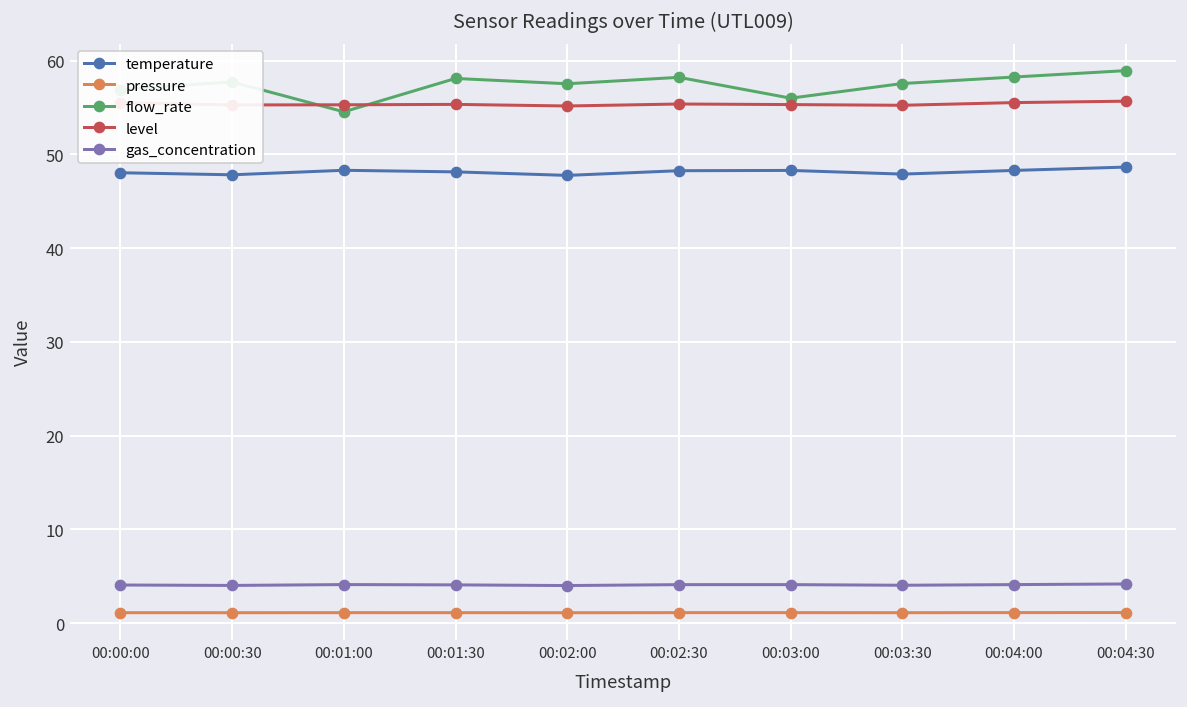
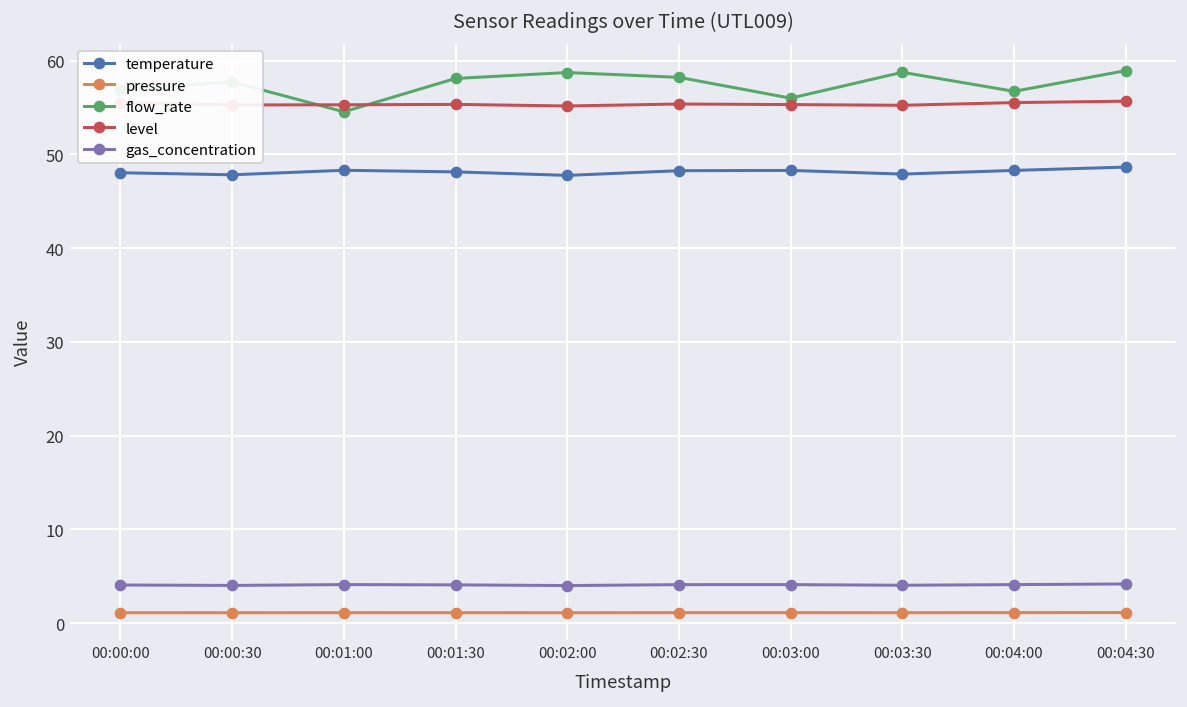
flow_rate, 00:02:00: 58 -> 59
flow_rate, 00:03:30: 58 -> 59
flow_rate, 00:04:00: 58 -> 57
